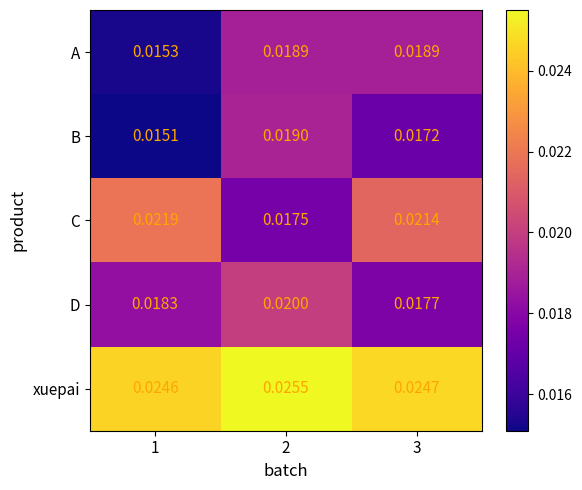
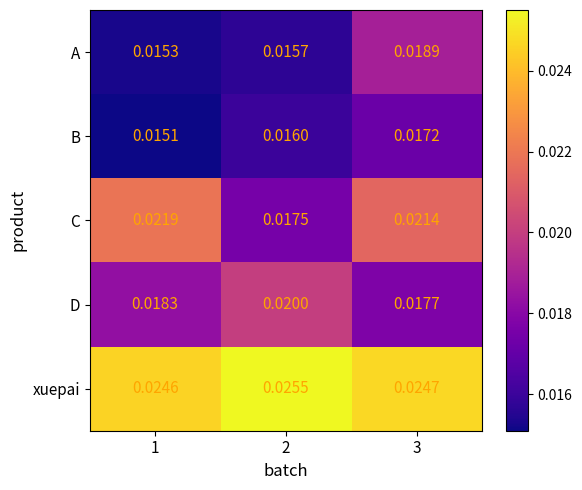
A, 2: 0.0189 -> 0.0157
B, 2: 0.0190 -> 0.0160
